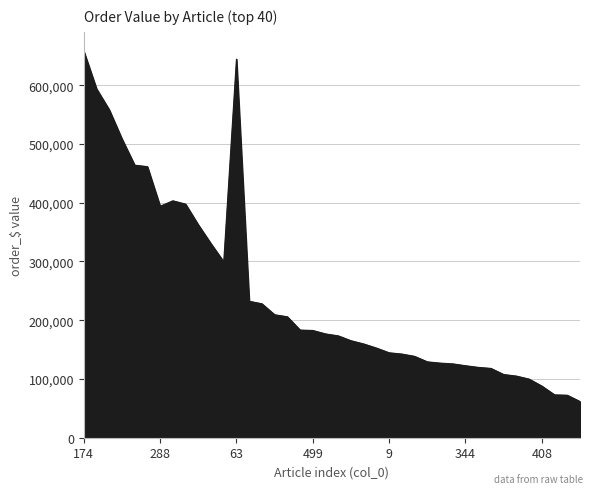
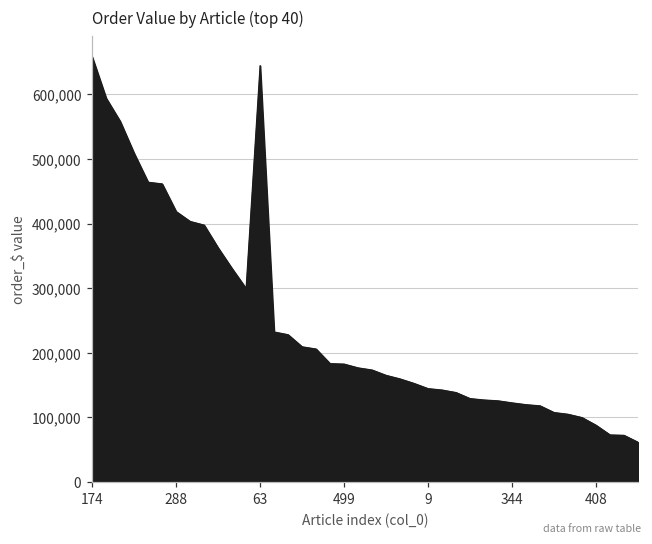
288: 390,000 -> 420,000
